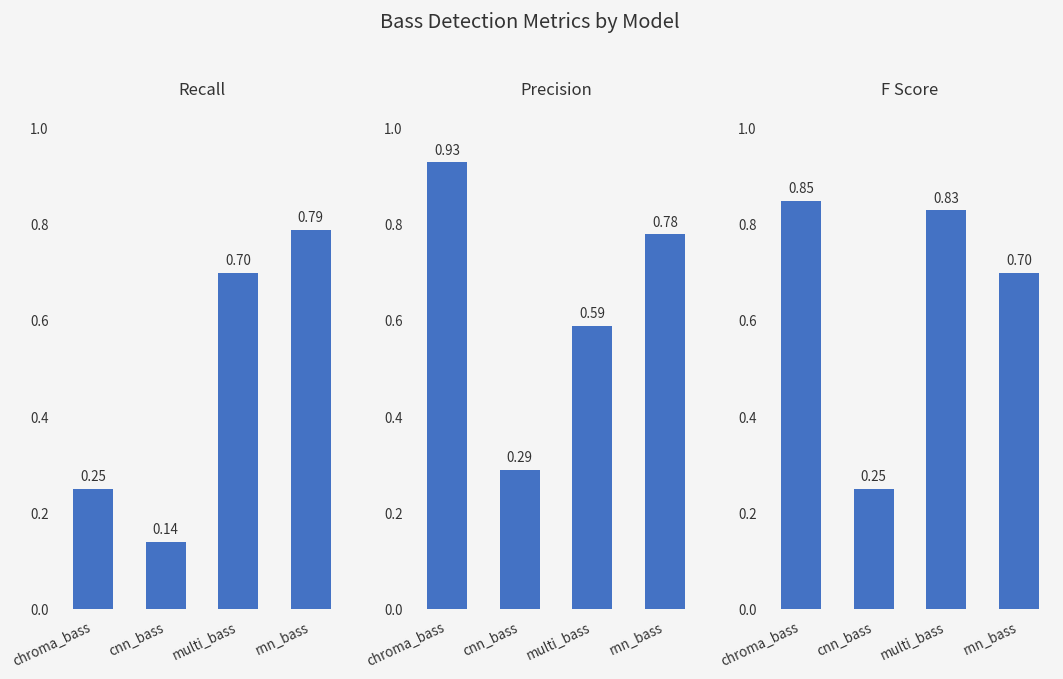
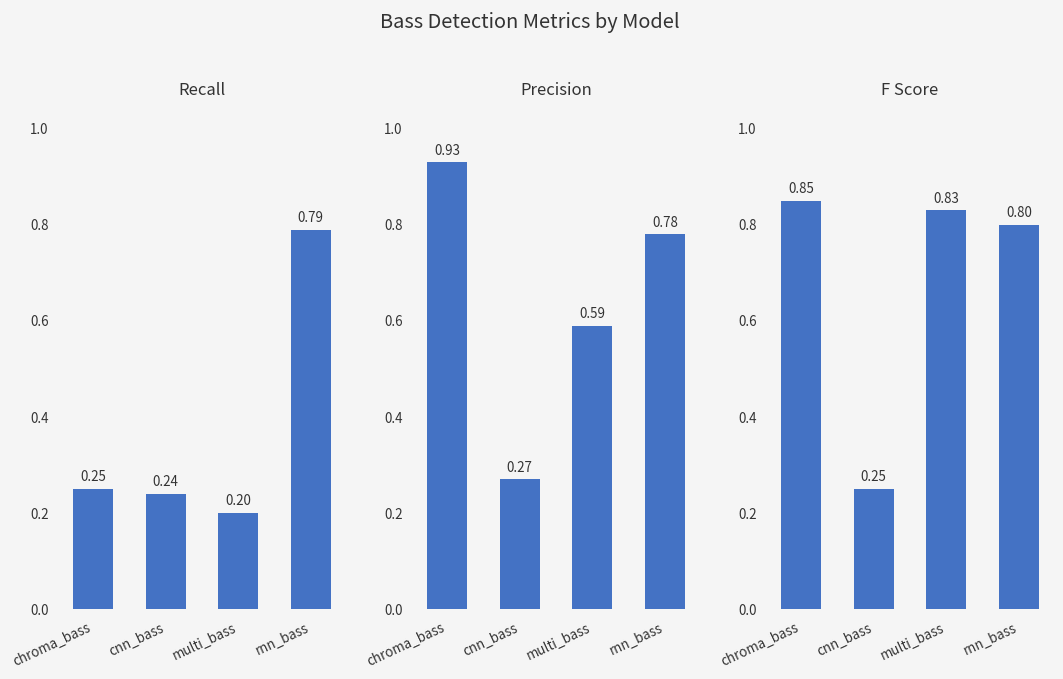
Recall, cnn_bass: 0.14 -> 0.24
Recall, multi_bass: 0.70 -> 0.20
Precision, cnn_bass: 0.29 -> 0.27
F Score, rnn_bass: 0.70 -> 0.80
